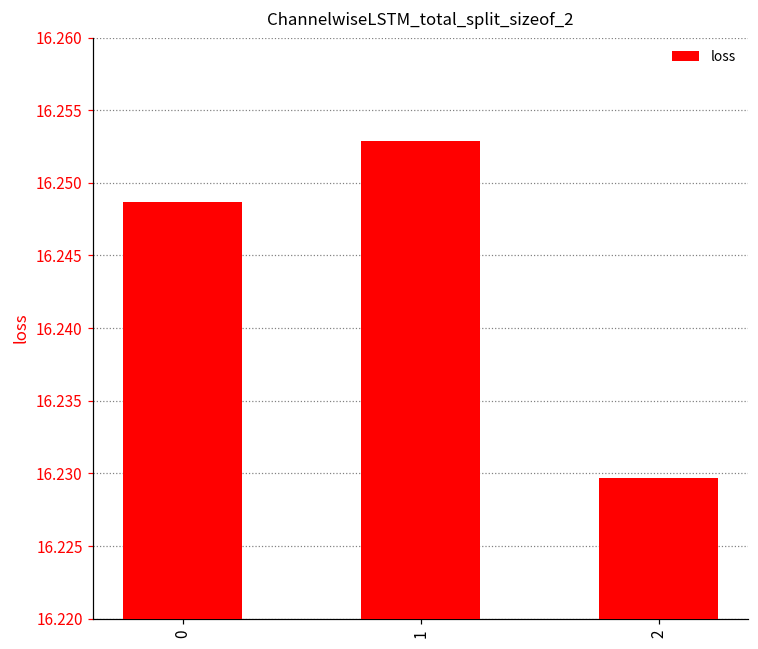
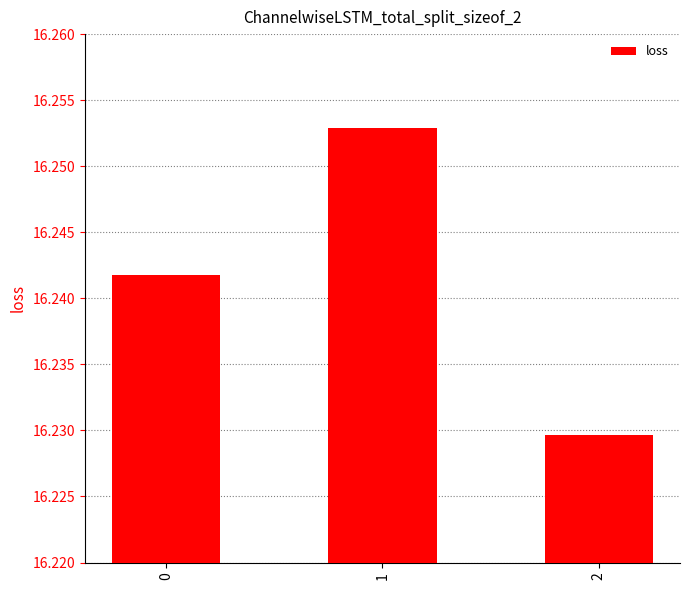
0: 16.2487 -> 16.2418
